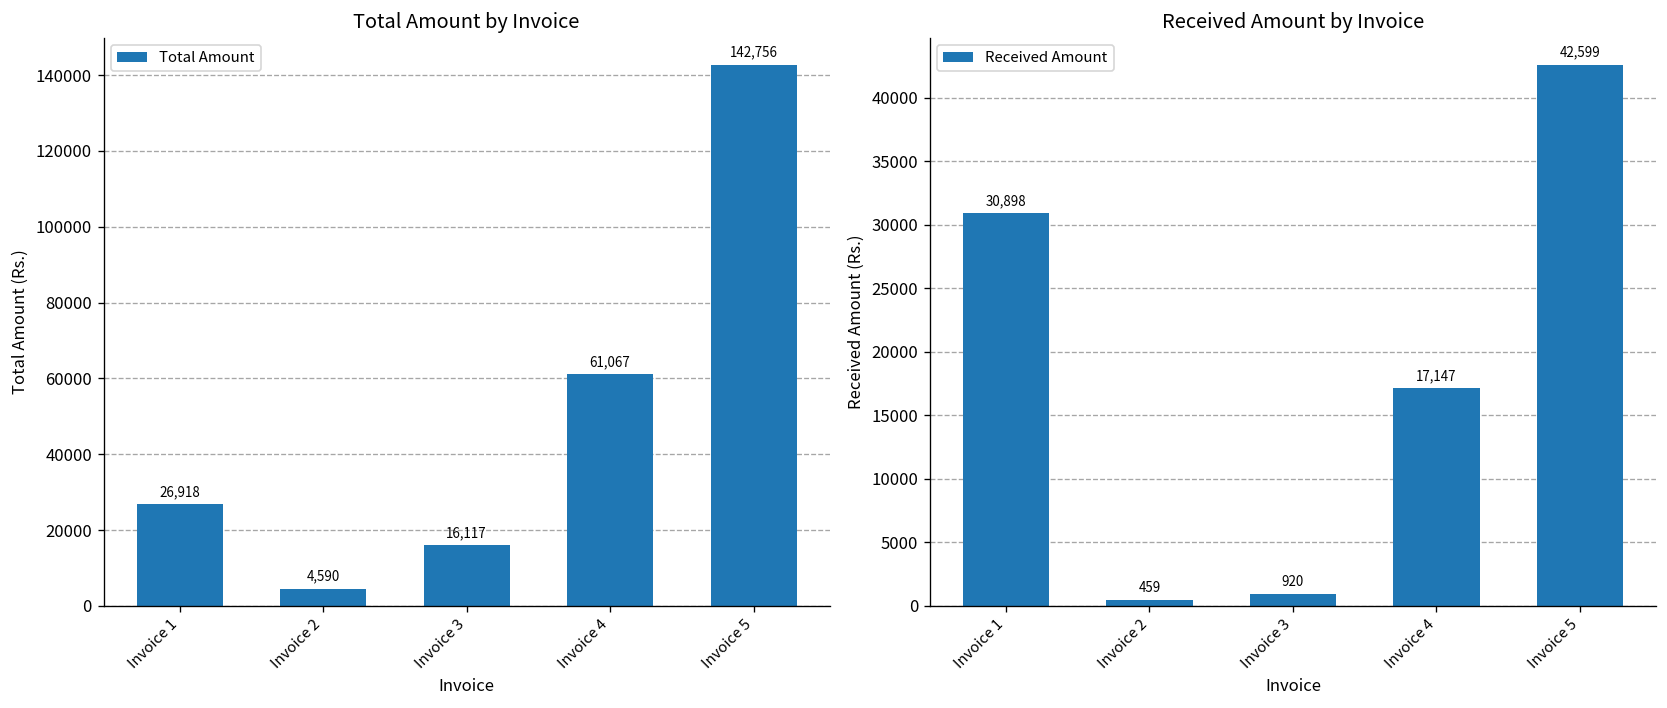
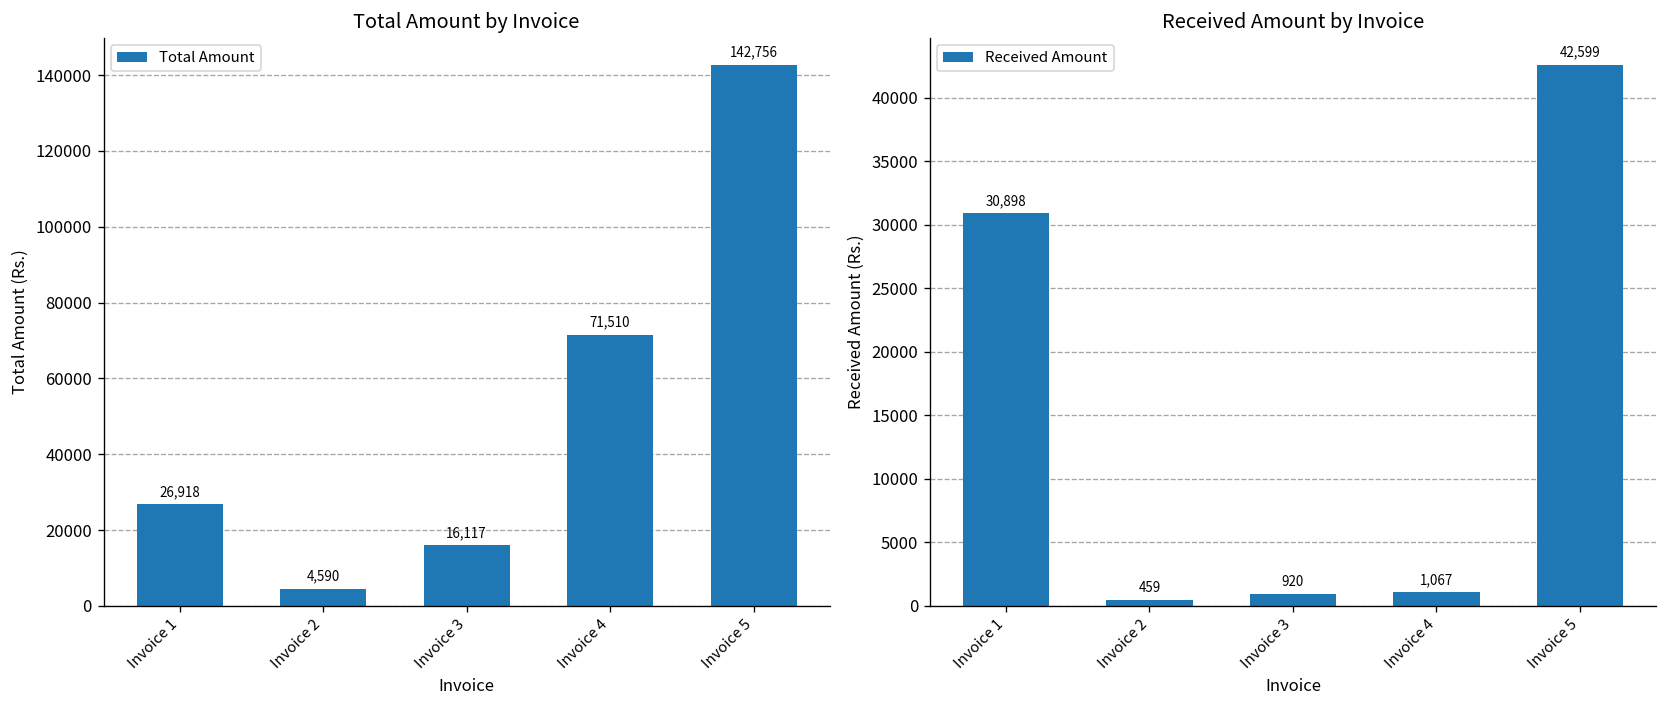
Total Amount by Invoice, Invoice 4: 61,067 -> 71,510
Received Amount by Invoice, Invoice 4: 17,147 -> 1,067
